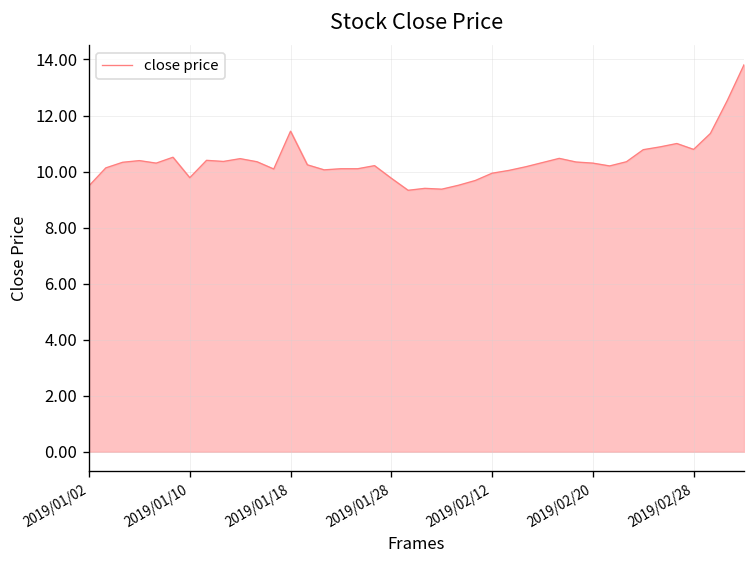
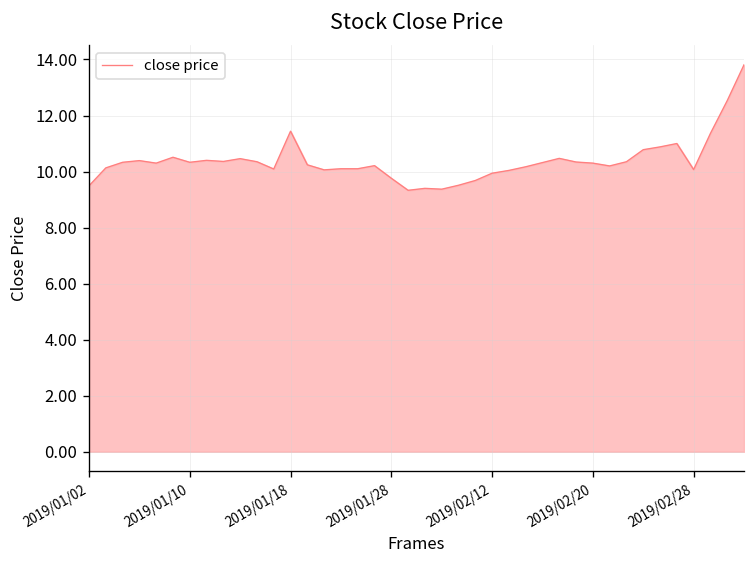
2019/01/10: 9.8 -> 10.3
2019/02/28: 10.8 -> 10.1
